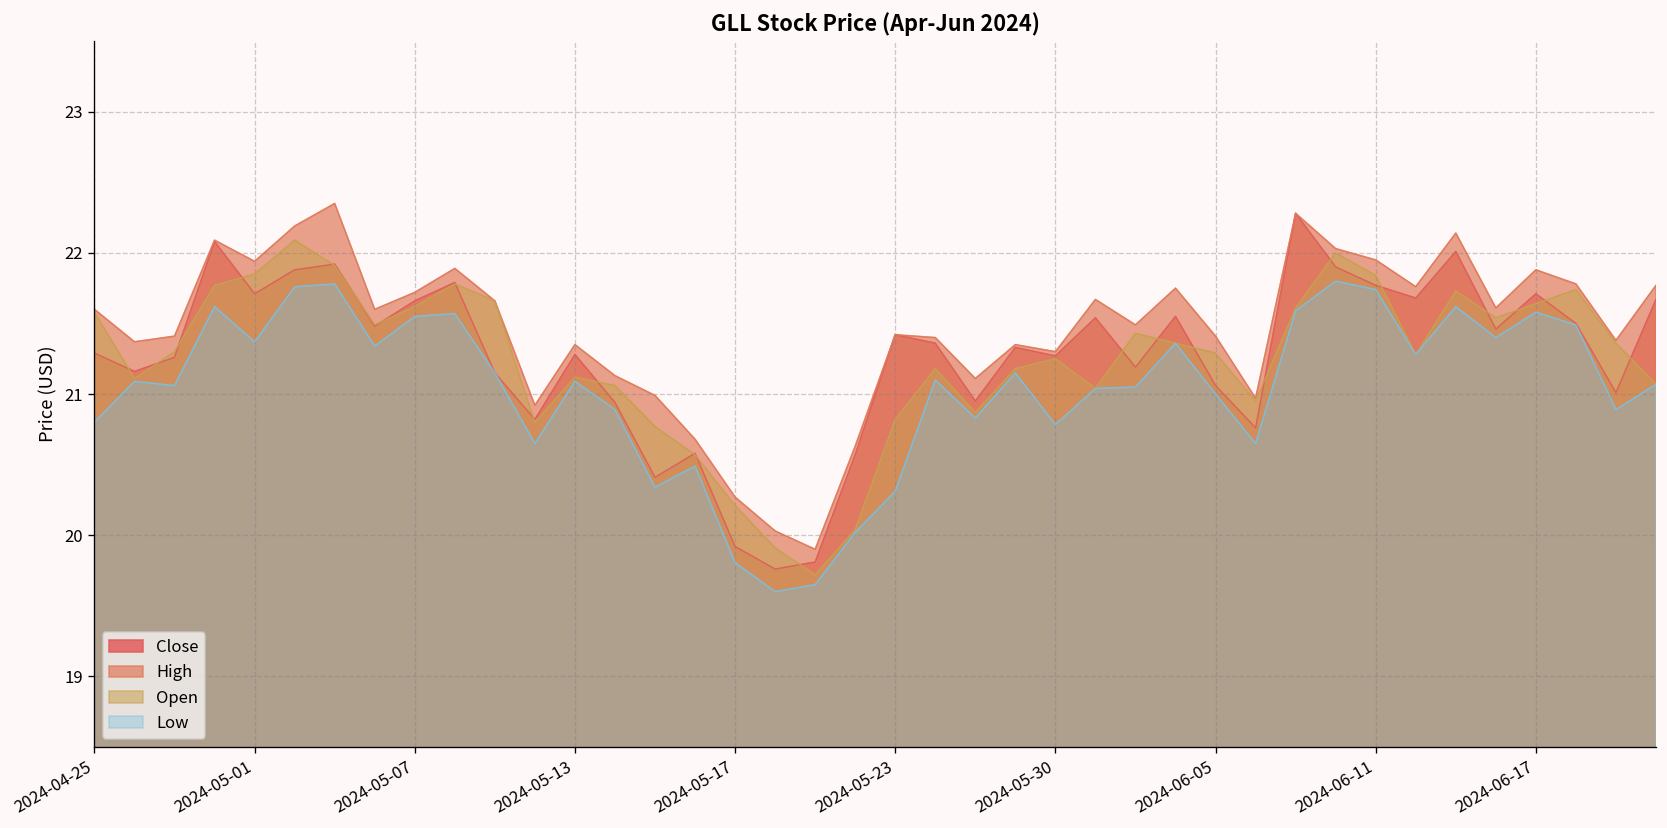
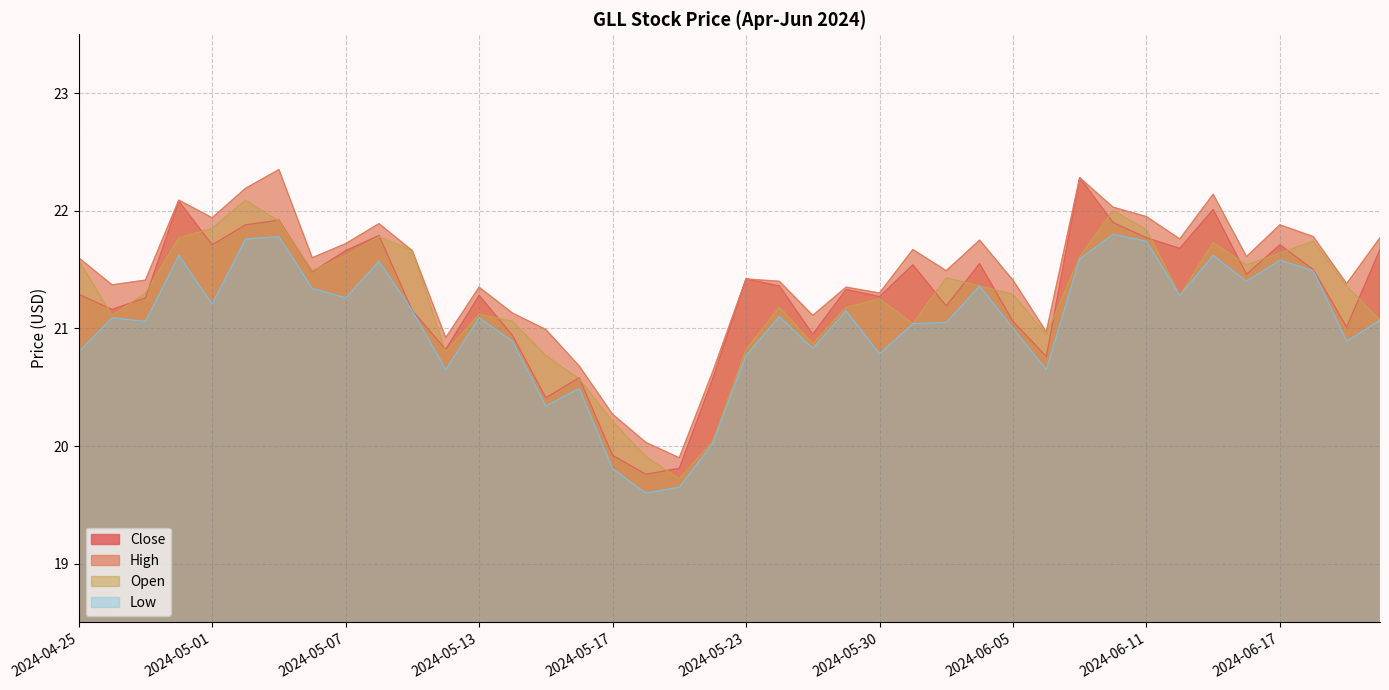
Low, 2024-05-01: 21.37 -> 21.21
Low, 2024-05-07: 21.55 -> 21.26
Low, 2024-05-23: 20.31 -> 20.77
